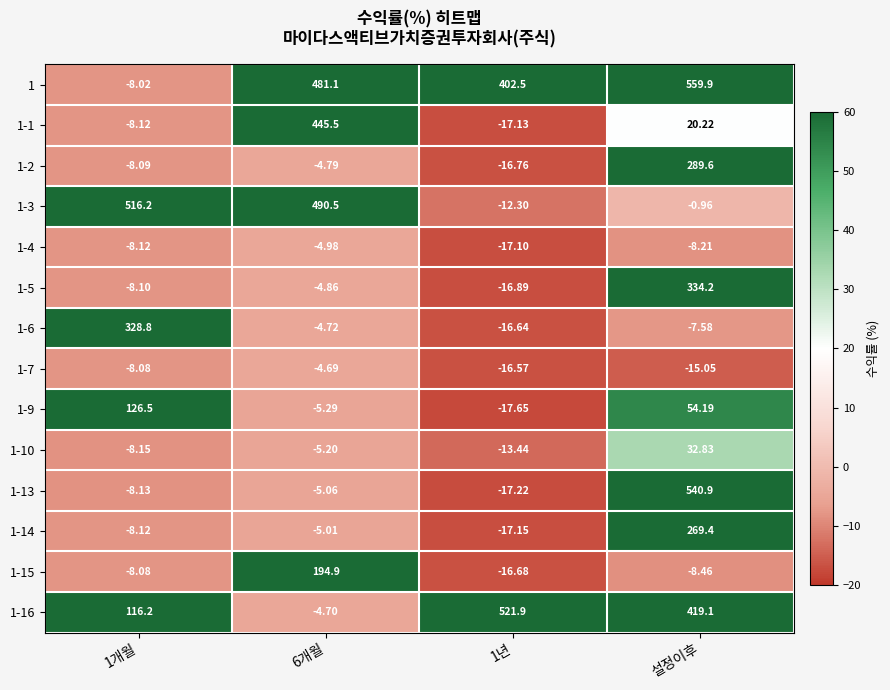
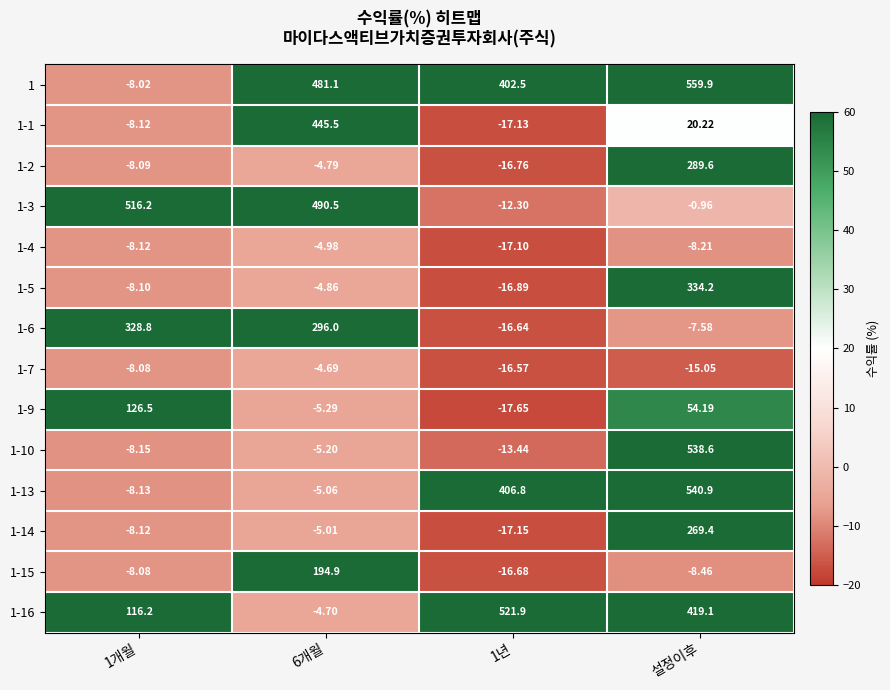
1-6, 6개월: -4.72 -> 296.0
1-10, 설정이후: 32.83 -> 538.6
1-13, 1년: -17.22 -> 406.8
